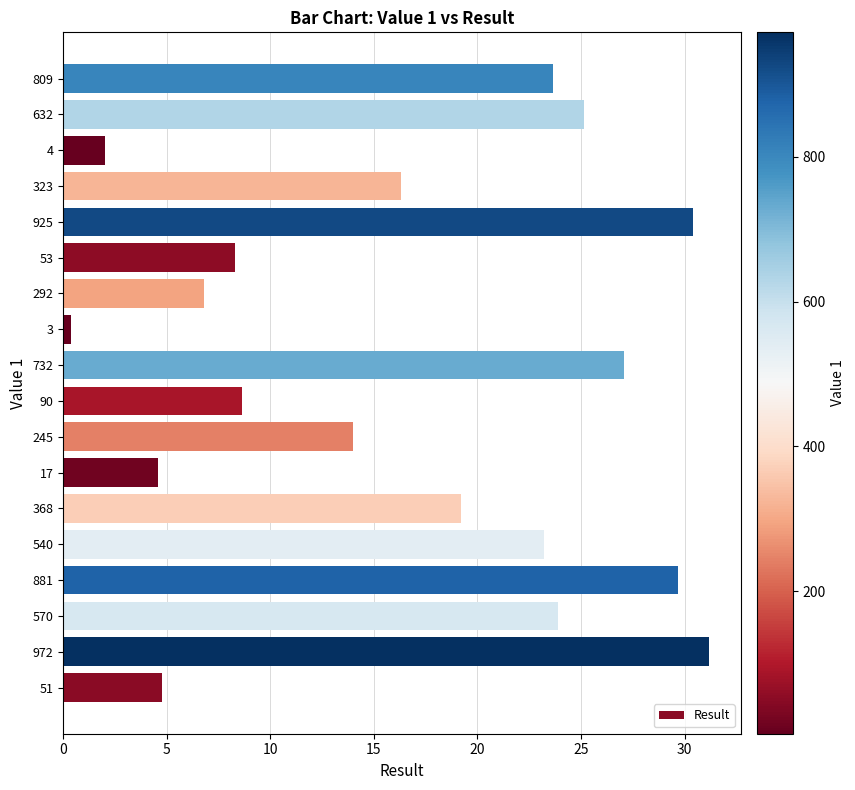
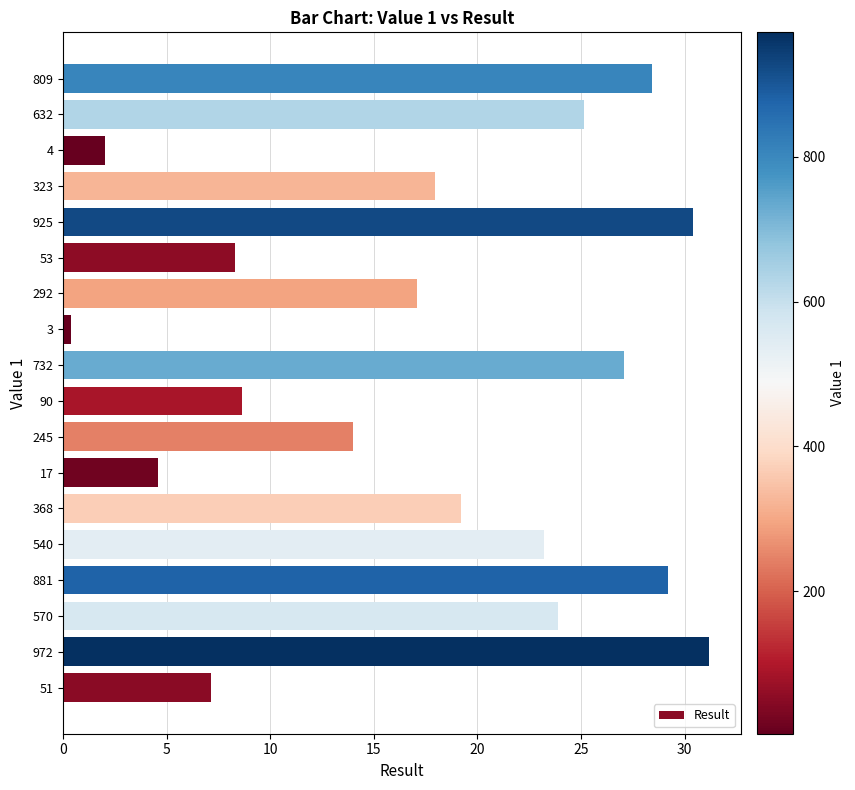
809: 23.6 -> 28.4
323: 16.3 -> 18.0
292: 6.8 -> 17.1
881: 29.7 -> 29.2
51: 4.8 -> 7.1
